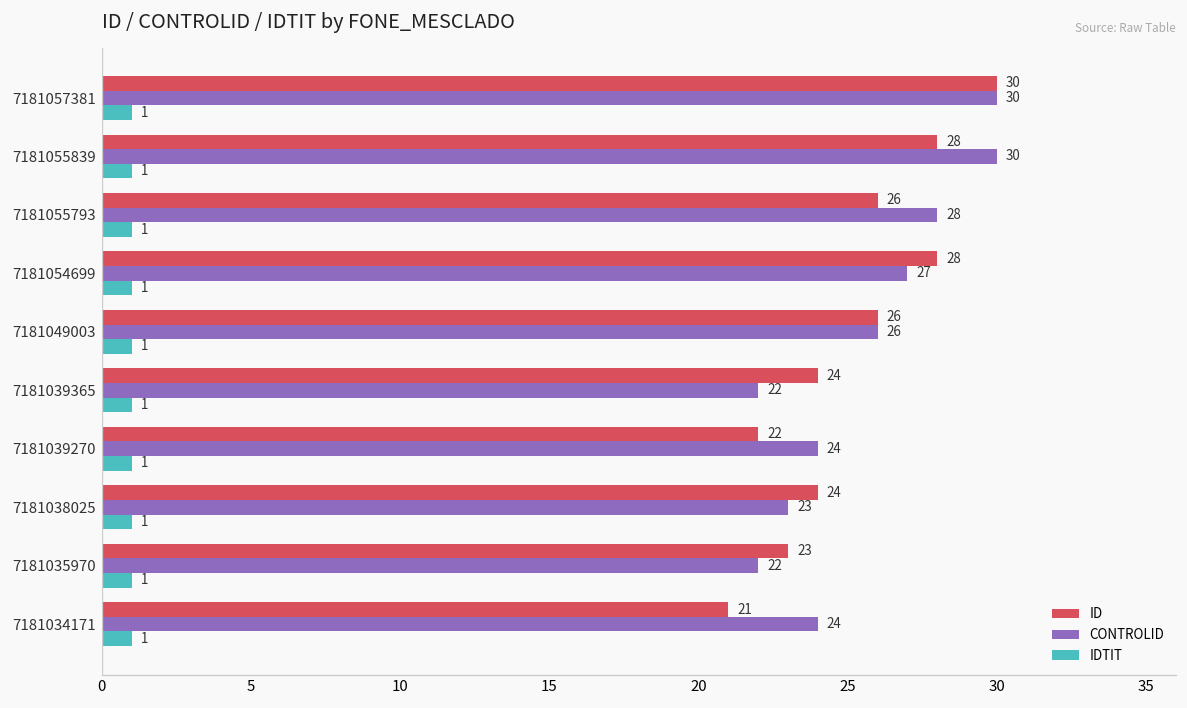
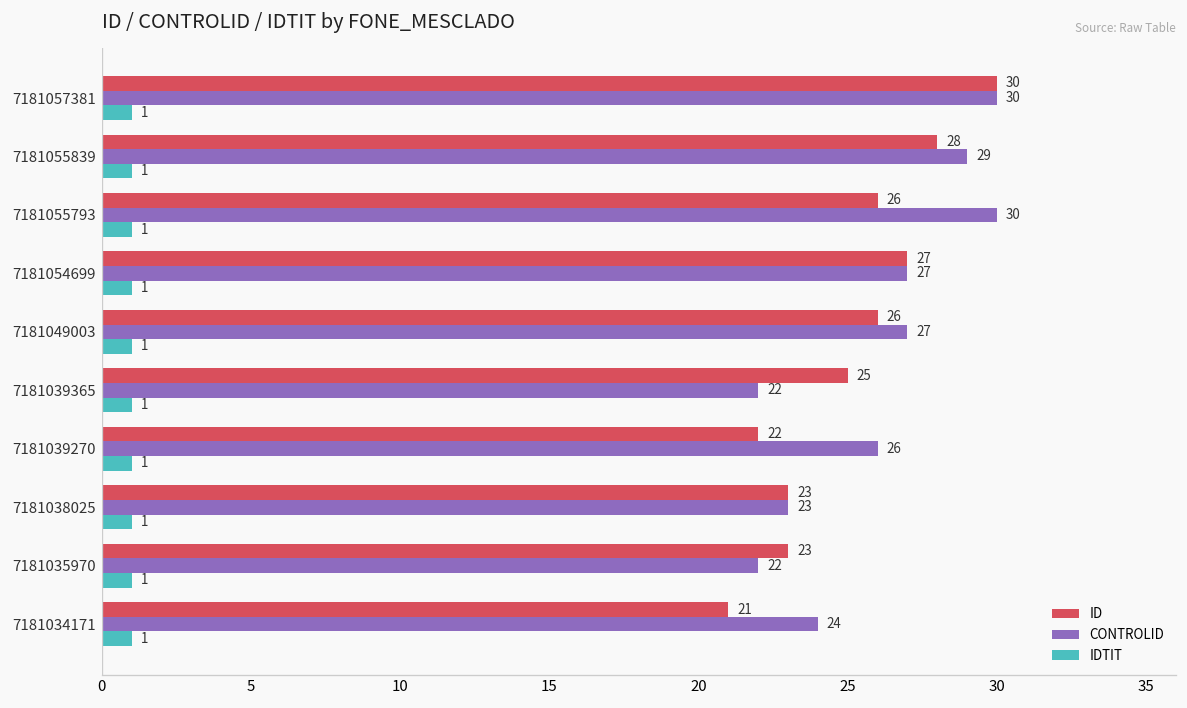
CONTROLID, 7181055839: 30 -> 29
CONTROLID, 7181055793: 28 -> 30
ID, 7181054699: 28 -> 27
CONTROLID, 7181049003: 26 -> 27
ID, 7181039365: 24 -> 25
CONTROLID, 7181039270: 24 -> 26
ID, 7181038025: 24 -> 23
